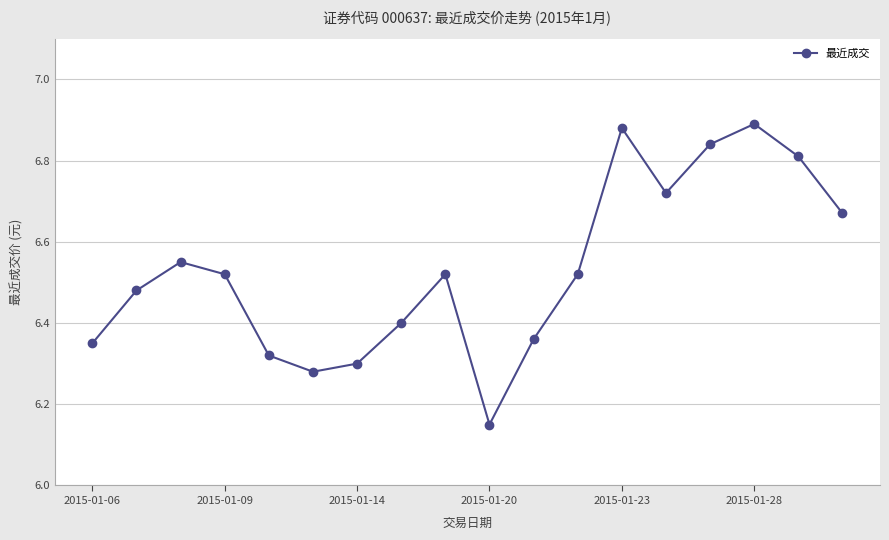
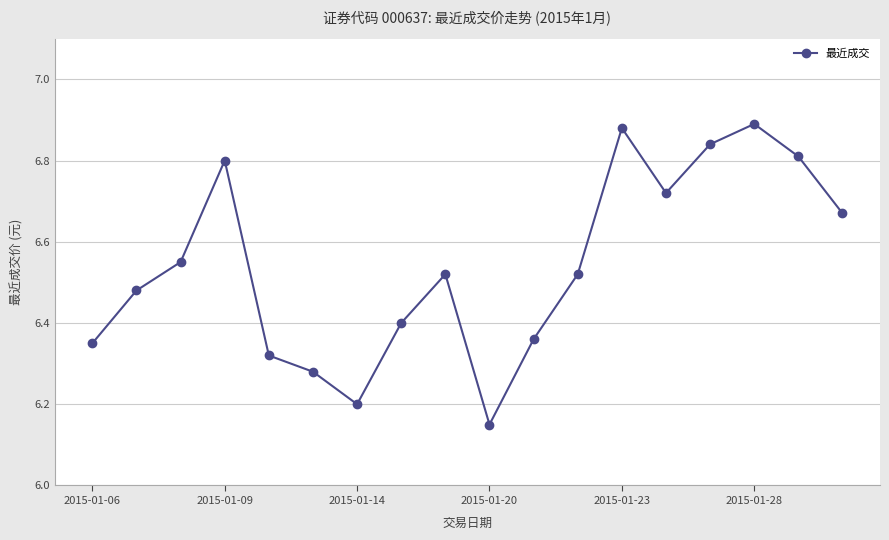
2015-01-09: 6.52 -> 6.80
2015-01-14: 6.3 -> 6.2
